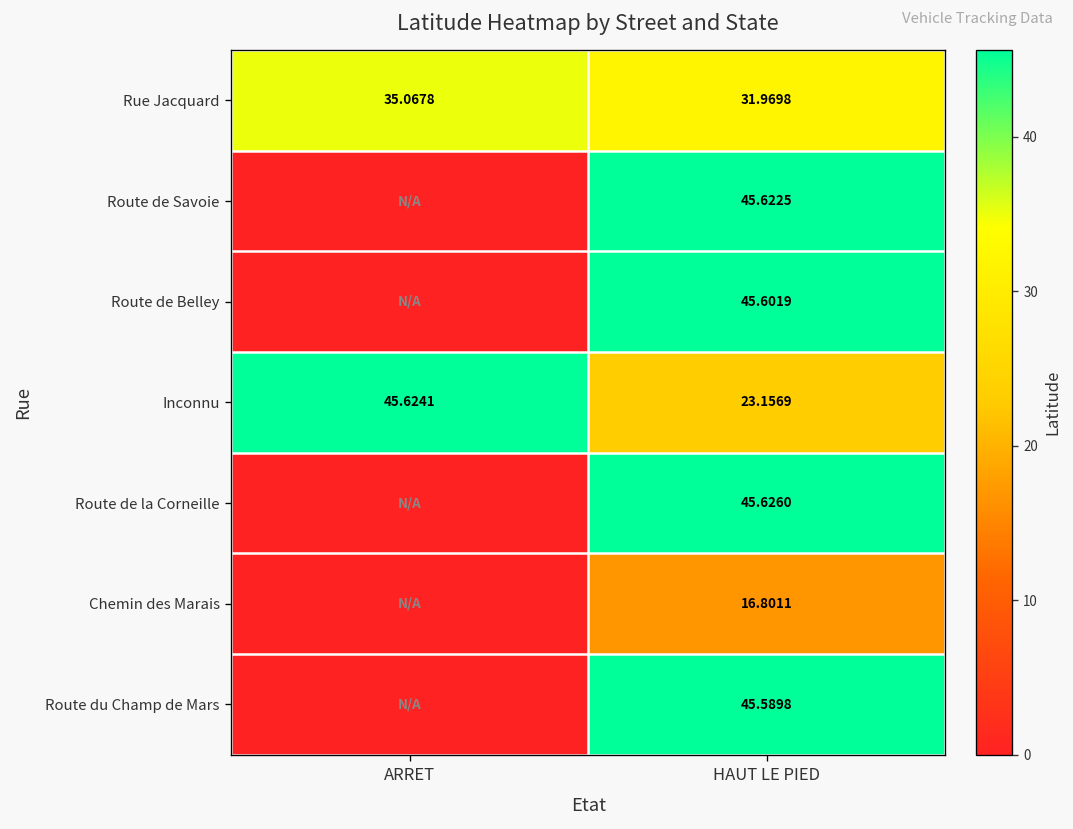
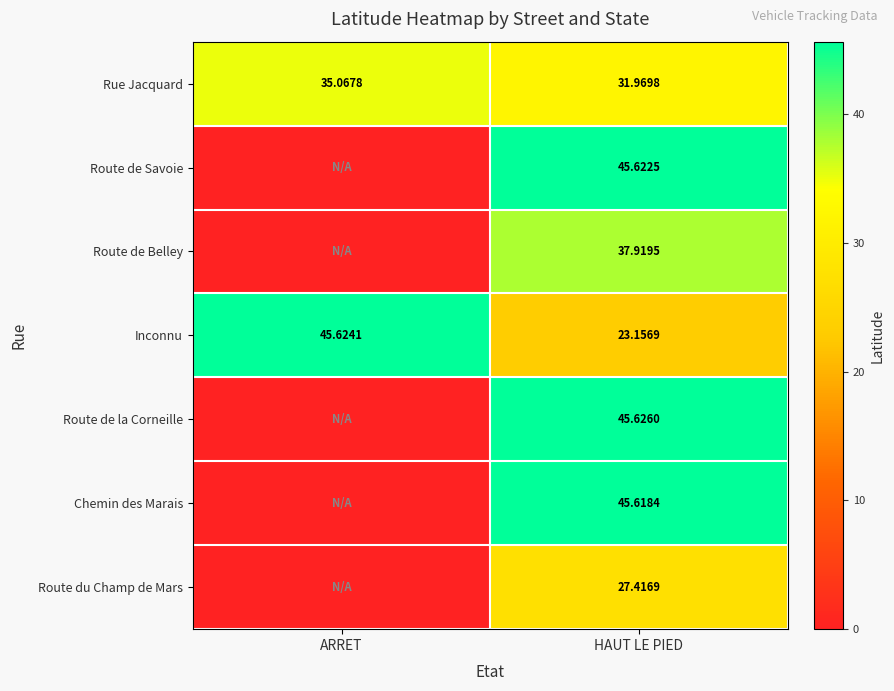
Route de Belley, HAUT LE PIED: 45.6019 -> 37.9195
Chemin des Marais, HAUT LE PIED: 16.8011 -> 45.6184
Route du Champ de Mars, HAUT LE PIED: 45.5898 -> 27.4169
